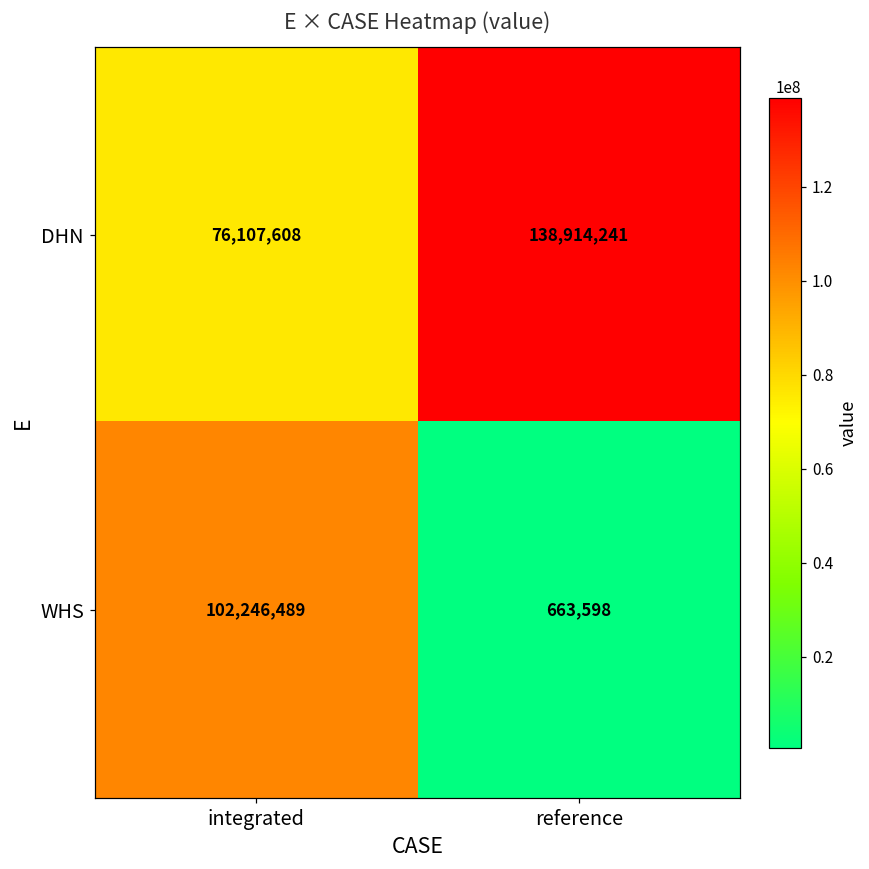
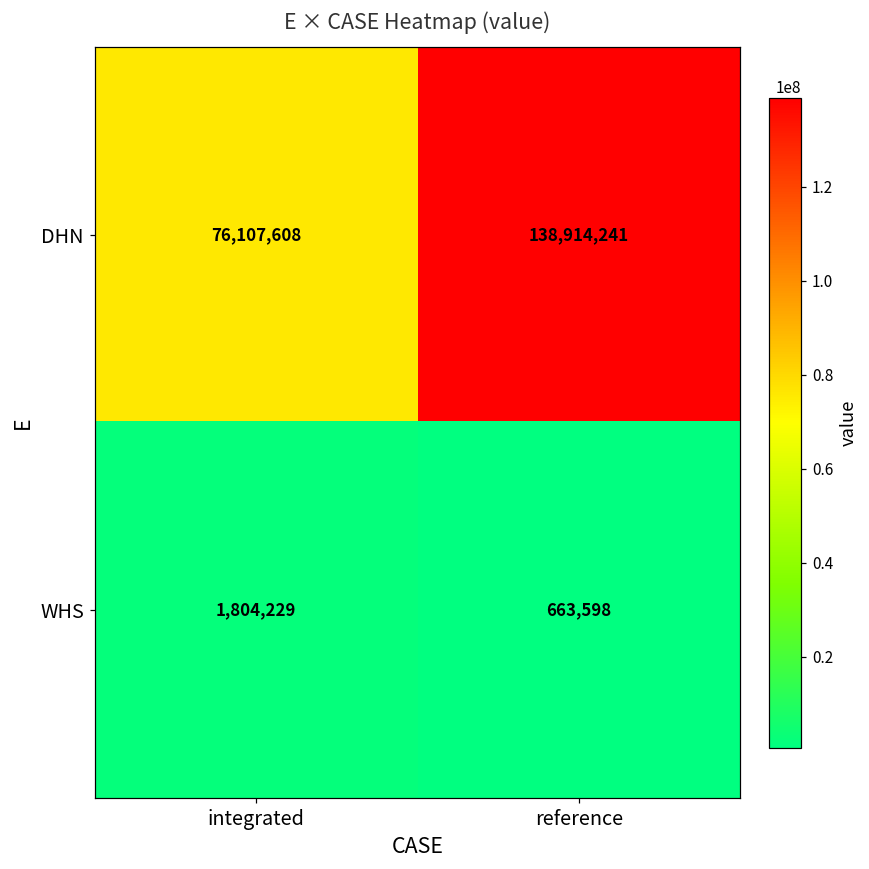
WHS, integrated: 102,246,489 -> 1,804,229
